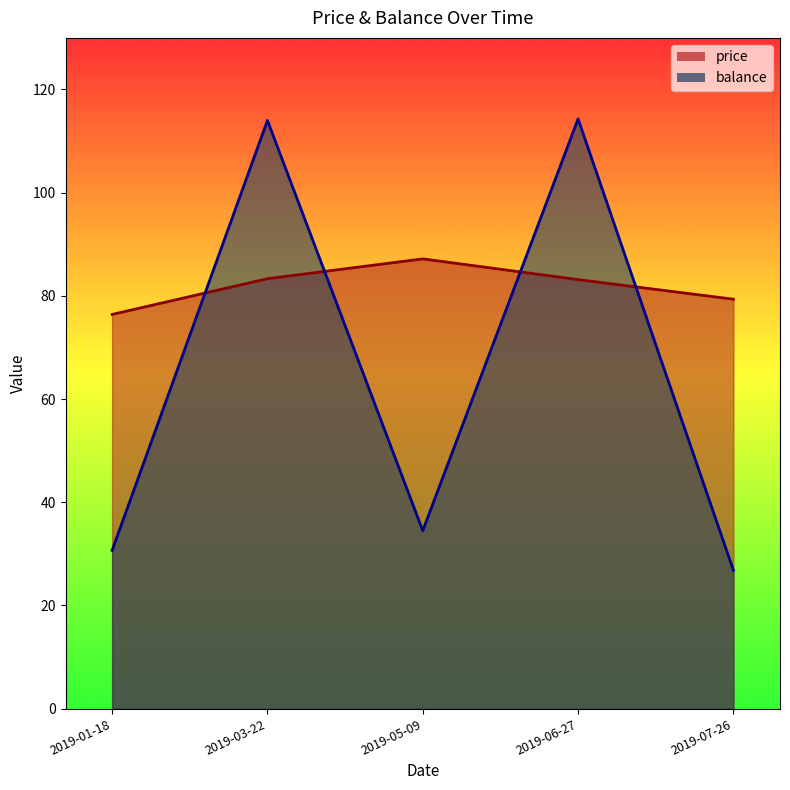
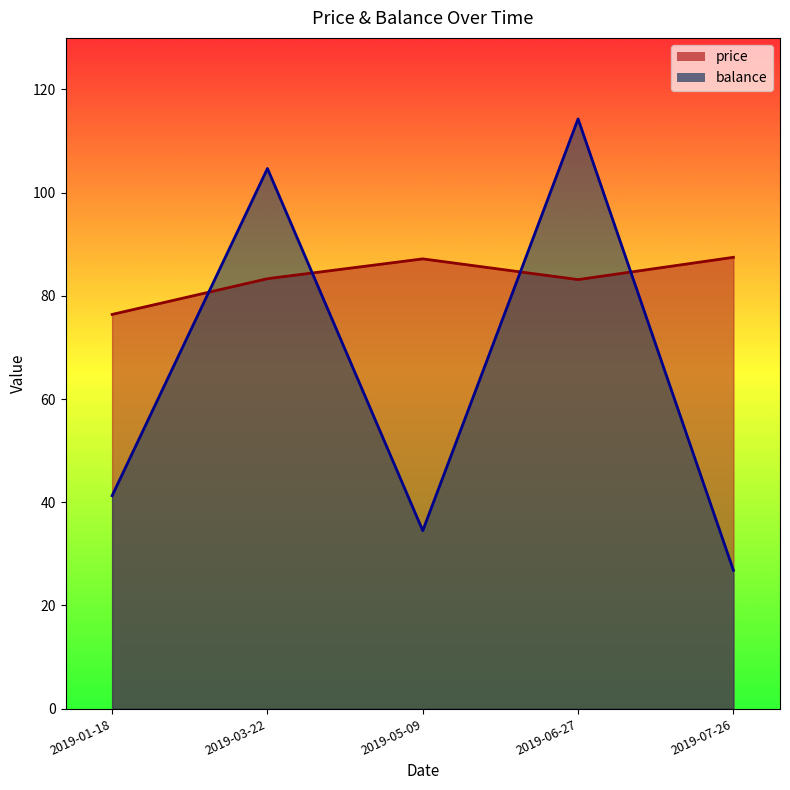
balance, 2019-01-18: 31 -> 41
balance, 2019-03-22: 114 -> 105
price, 2019-07-26: 79 -> 87
